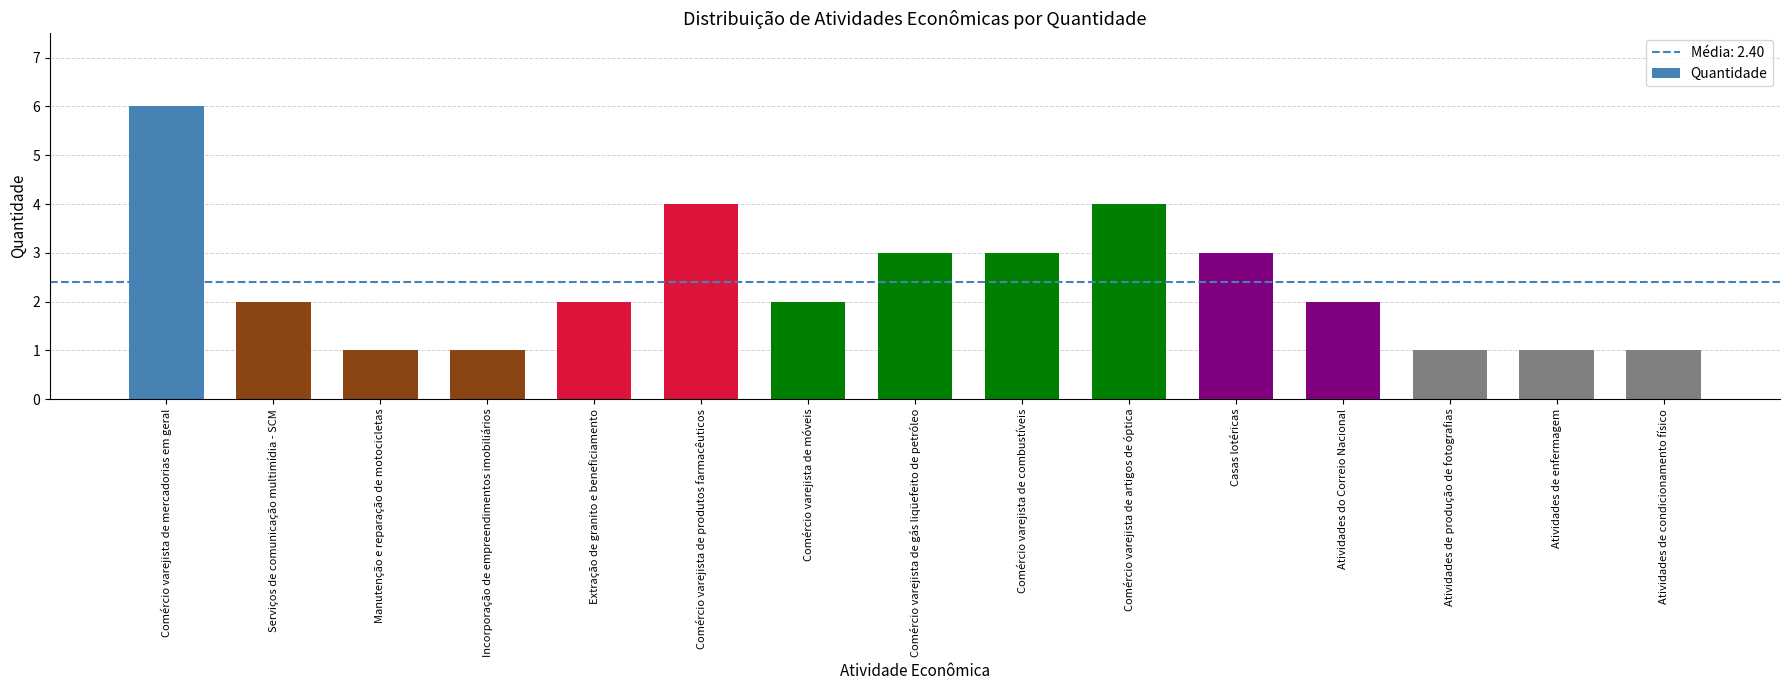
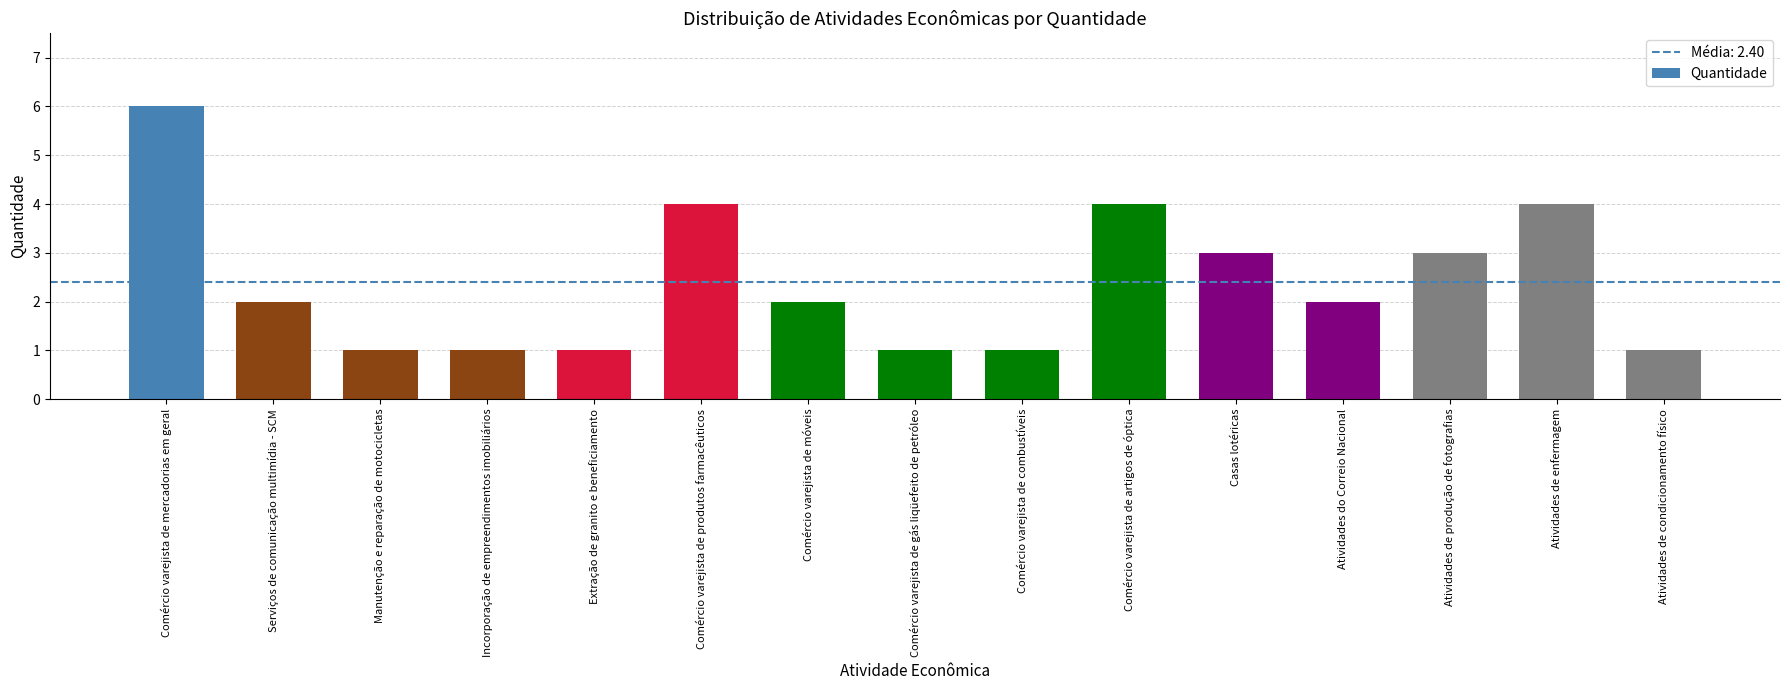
Extração de granito e beneficiamento: 2 -> 1
Comércio varejista de gás liqüefeito de petróleo: 3 -> 1
Comércio varejista de combustíveis: 3 -> 1
Atividades de produção de fotografias: 1 -> 3
Atividades de enfermagem: 1 -> 4
